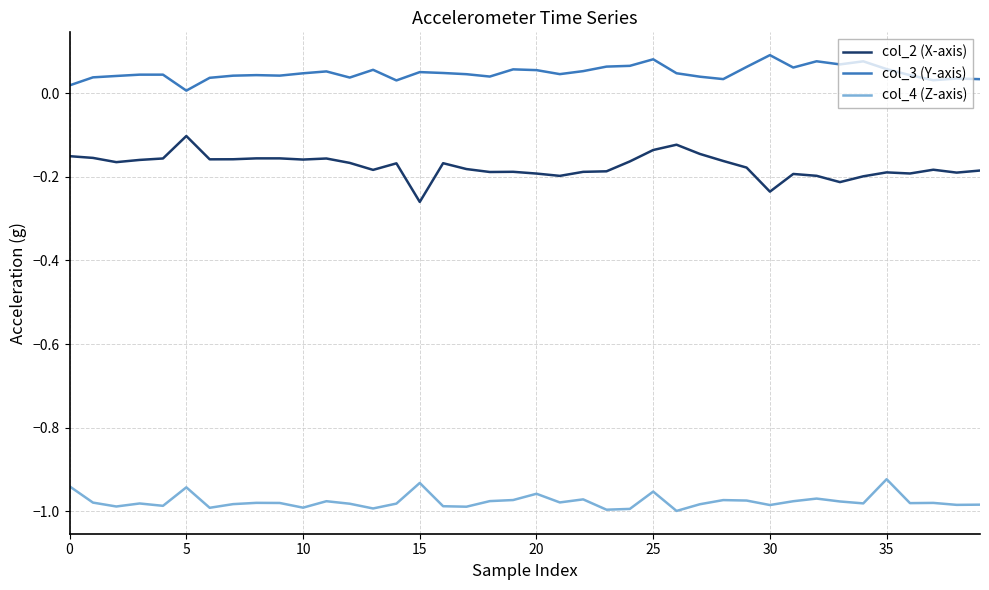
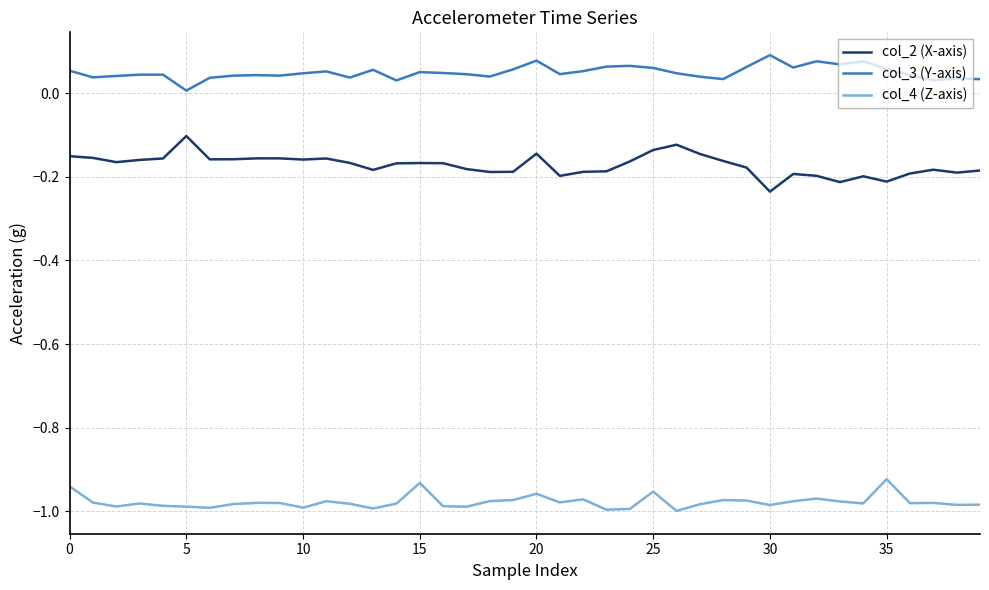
col_3 (Y-axis), 0: 0.02 -> 0.05
col_4 (Z-axis), 5: -0.94 -> -0.99
col_2 (X-axis), 15: -0.26 -> -0.17
col_2 (X-axis), 20: -0.19 -> -0.14
col_3 (Y-axis), 20: 0.06 -> 0.08
col_3 (Y-axis), 25: 0.08 -> 0.06
col_2 (X-axis), 35: -0.19 -> -0.21
